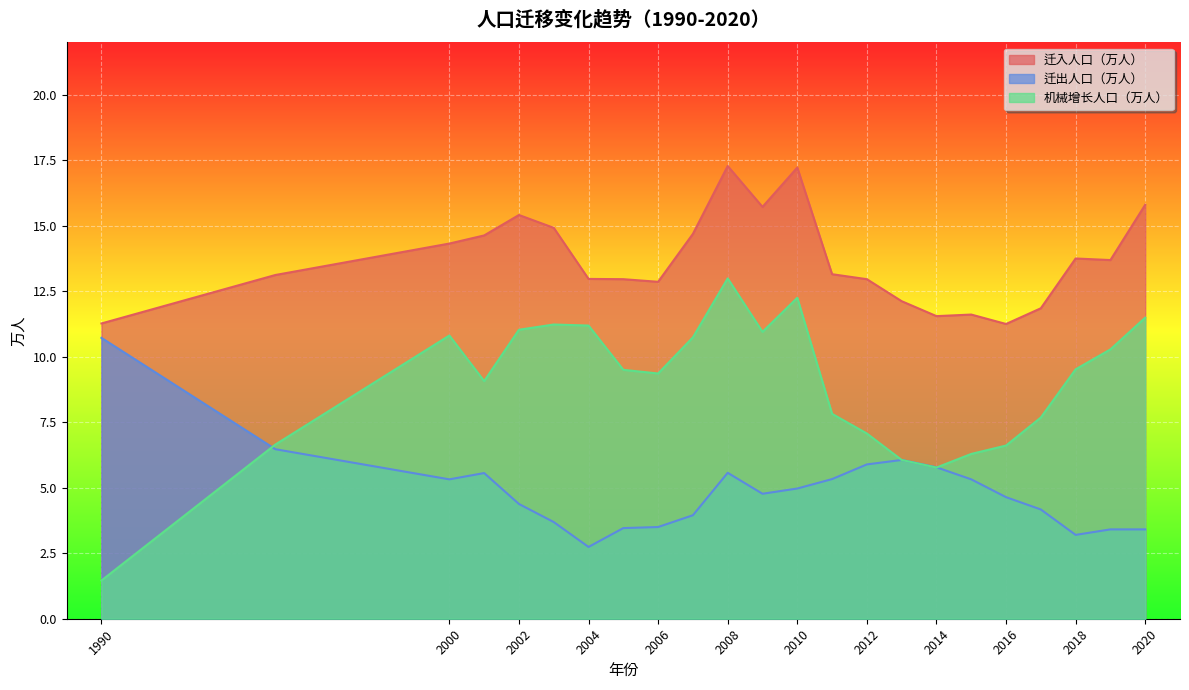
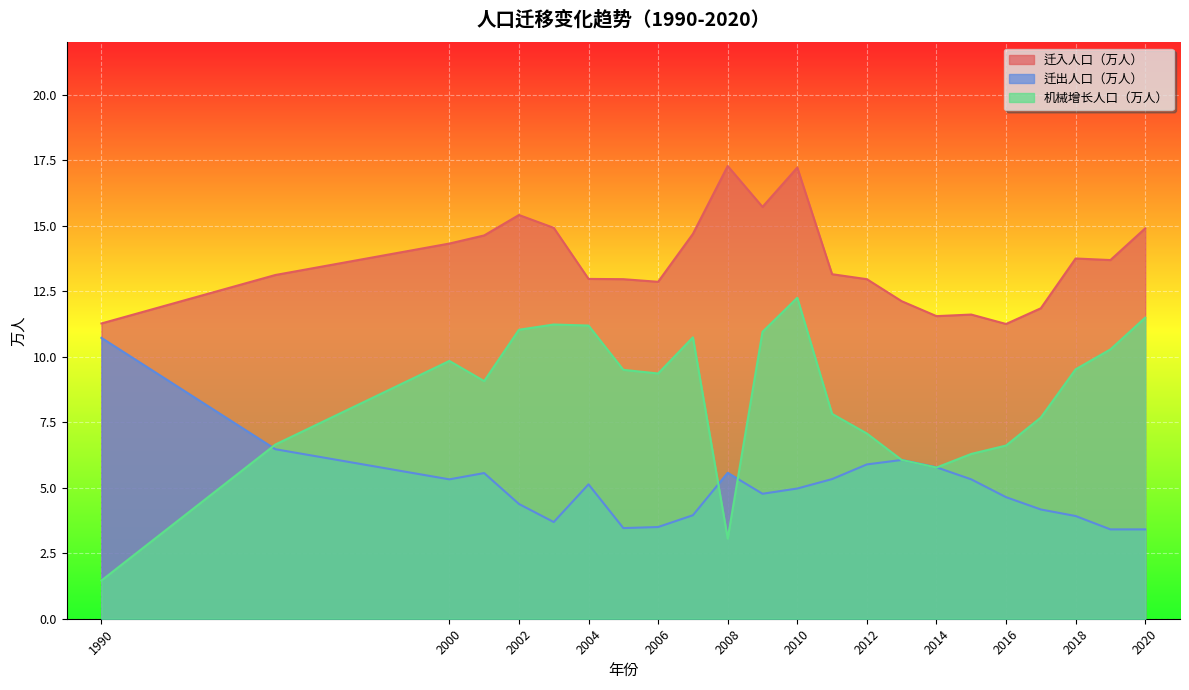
机械增长人口（万人）, 2000: 10.8 -> 9.8
迁出人口（万人）, 2004: 2.7 -> 5.1
机械增长人口（万人）, 2008: 13.0 -> 3.1
迁出人口（万人）, 2018: 3.2 -> 3.9
迁入人口（万人）, 2020: 15.8 -> 14.9
